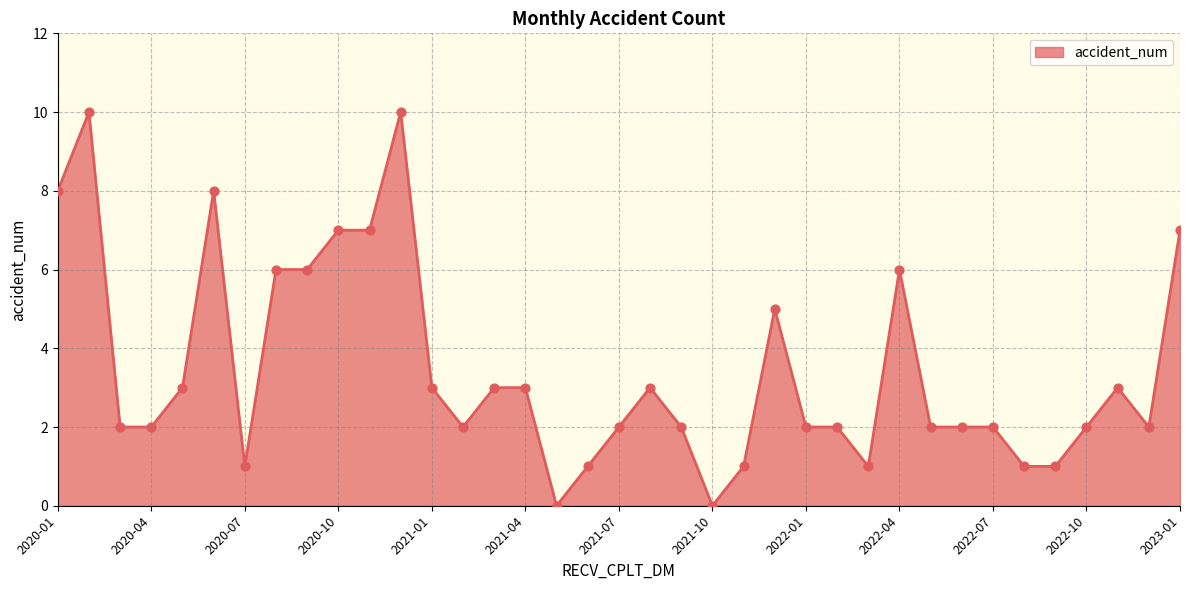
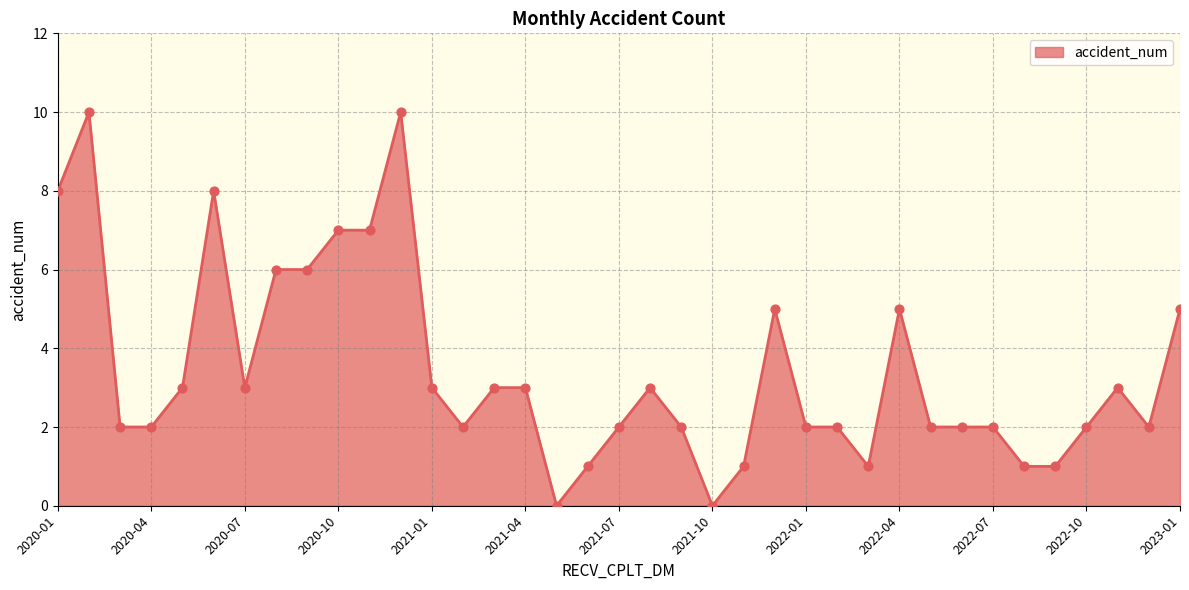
2020-07: 1 -> 3
2022-04: 6 -> 5
2023-01: 7 -> 5
